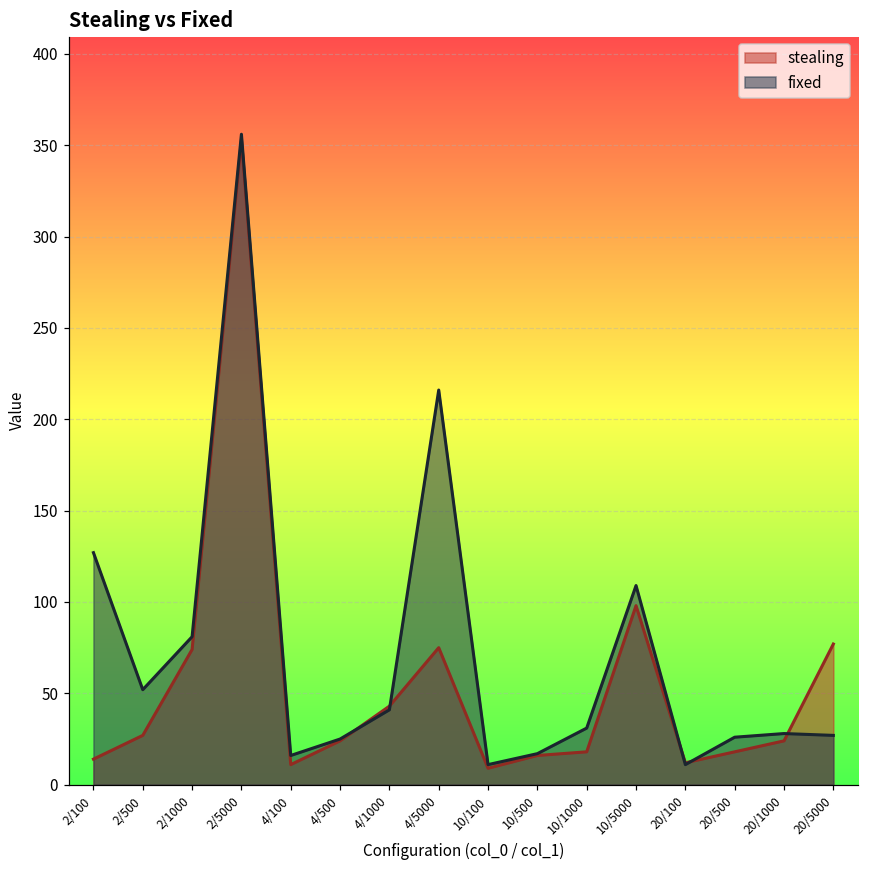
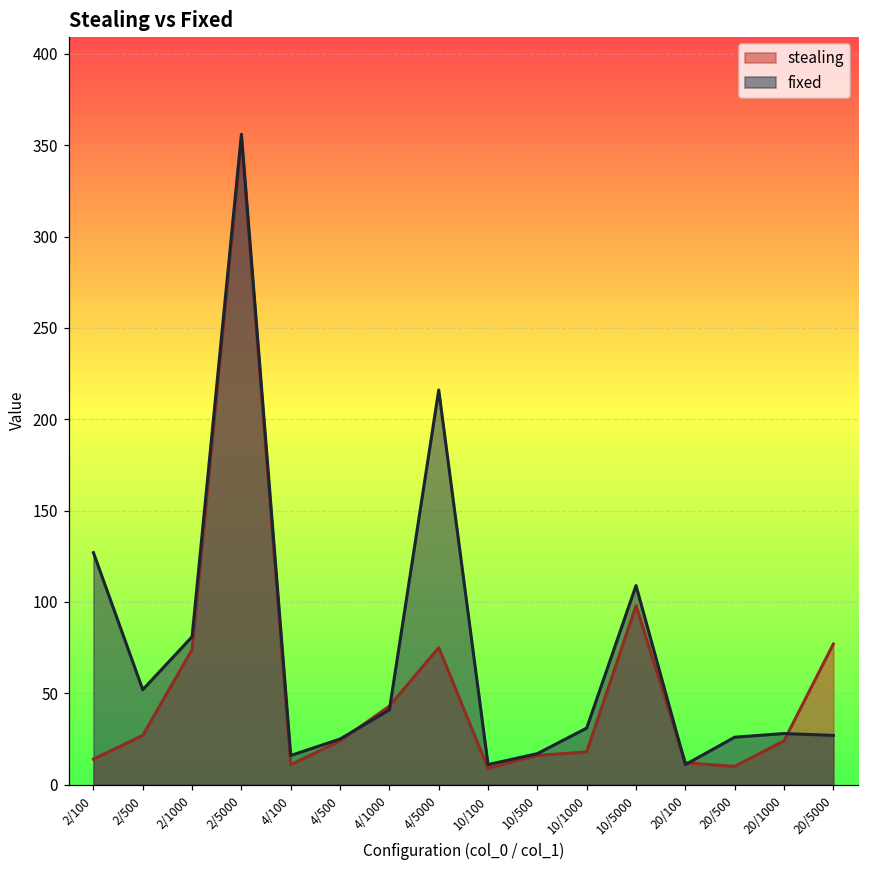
stealing, 20/500: 18 -> 10
